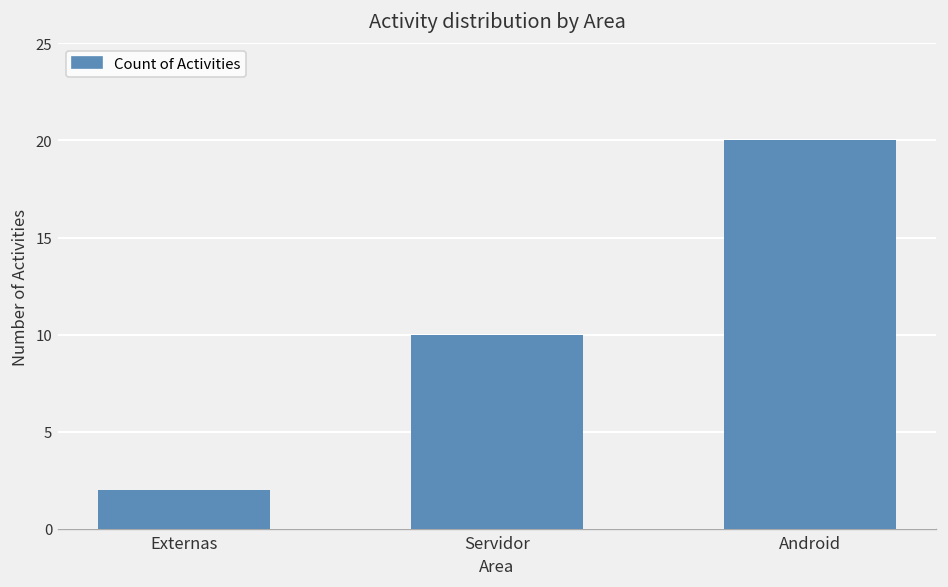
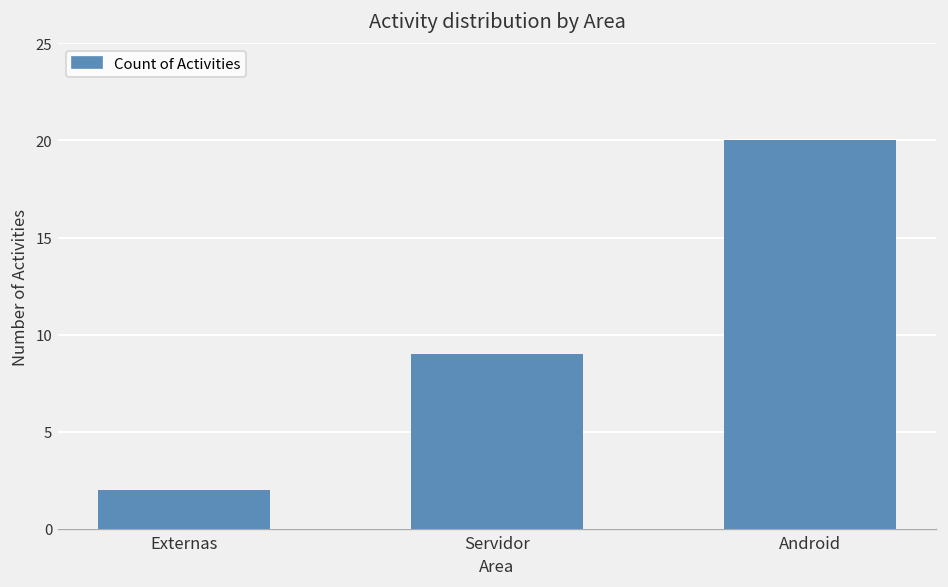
Servidor: 10 -> 9
